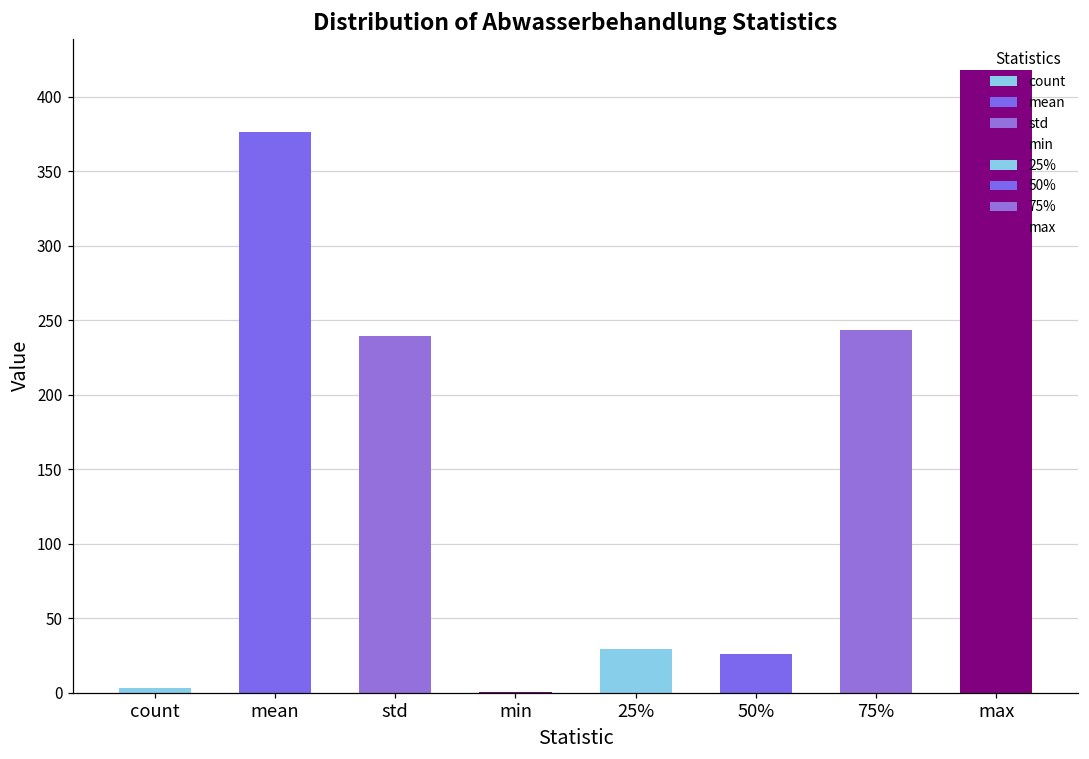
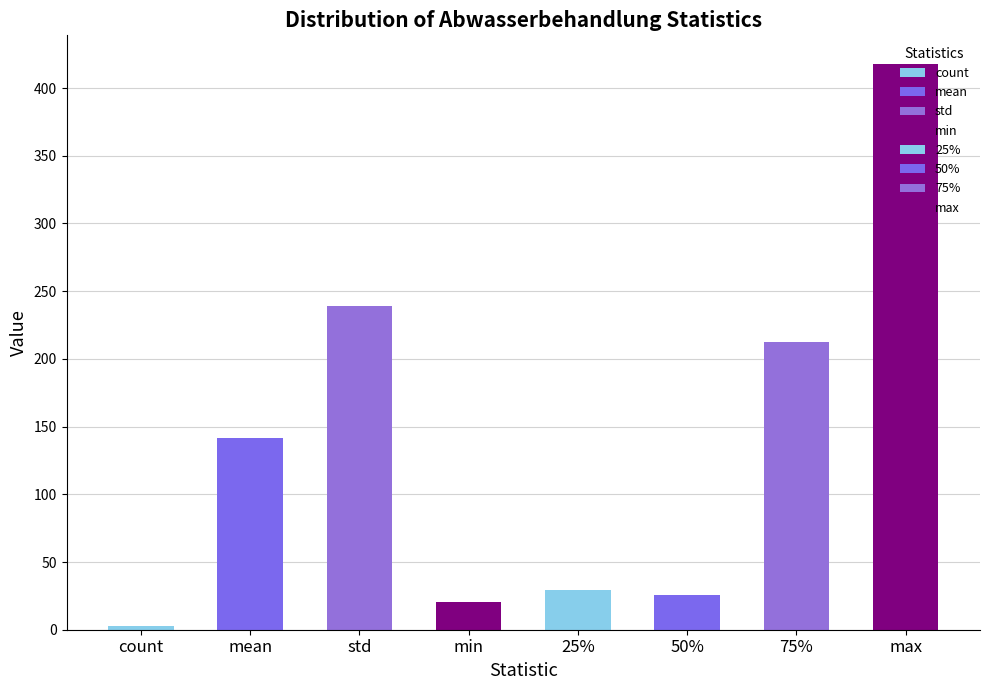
mean: 377 -> 142
min: 0 -> 20
75%: 243 -> 213
